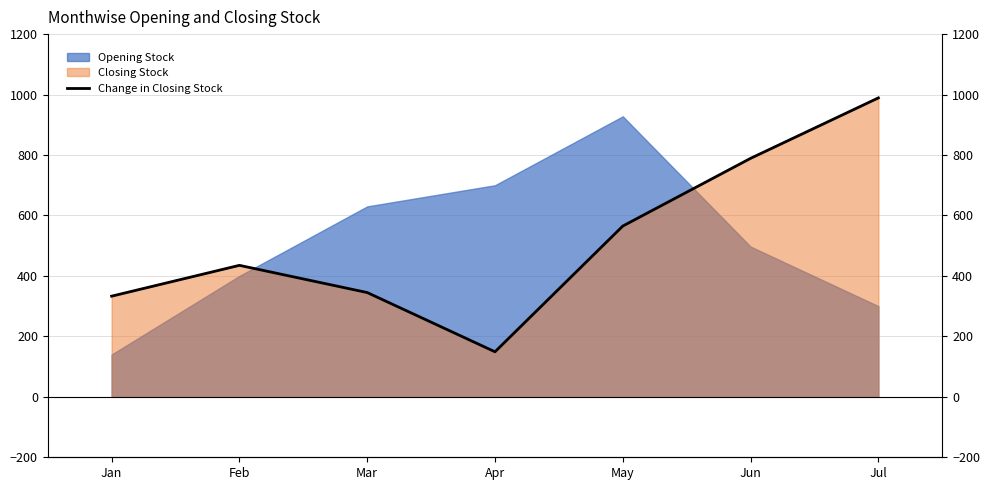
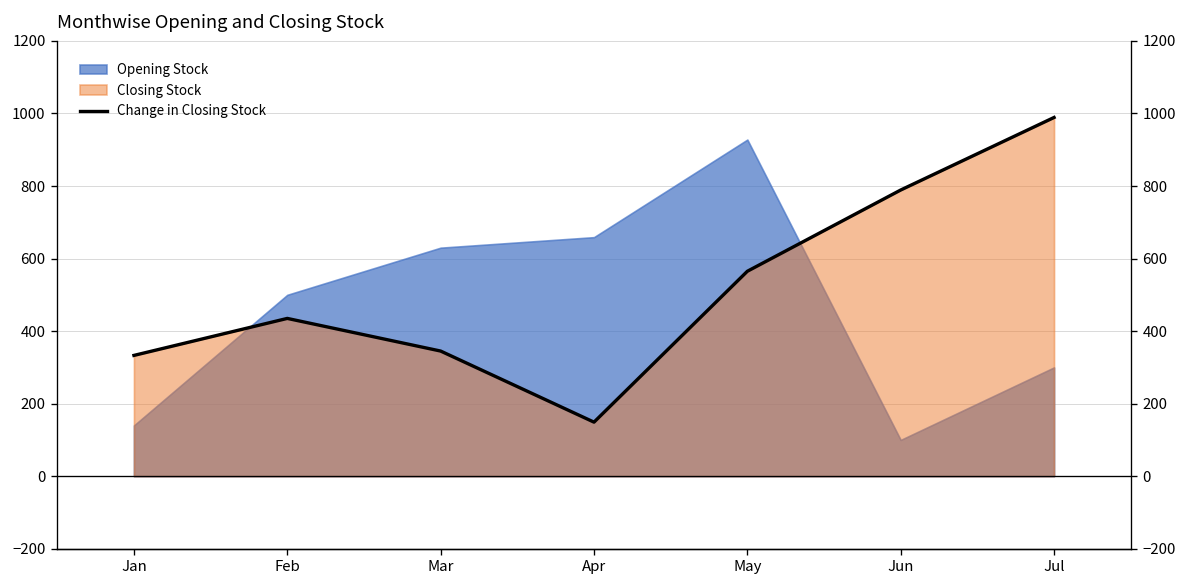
Opening Stock, Feb: 400 -> 500
Opening Stock, Apr: 700 -> 660
Opening Stock, Jun: 500 -> 100
